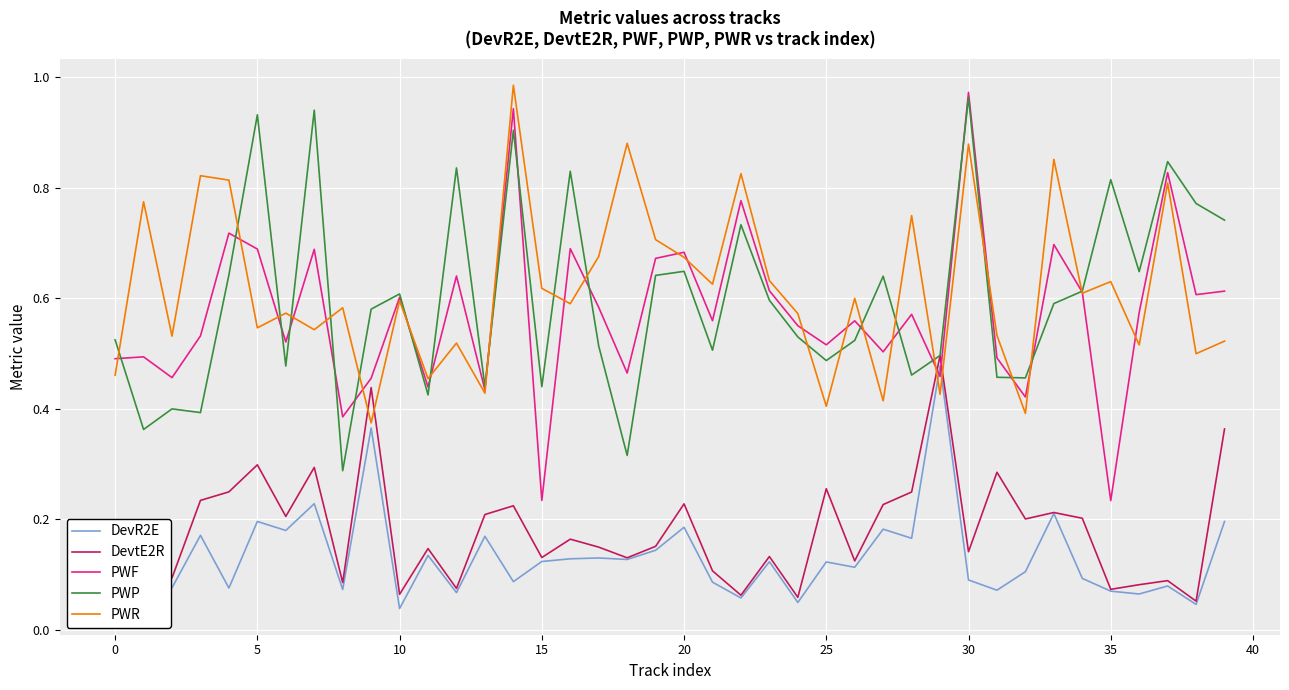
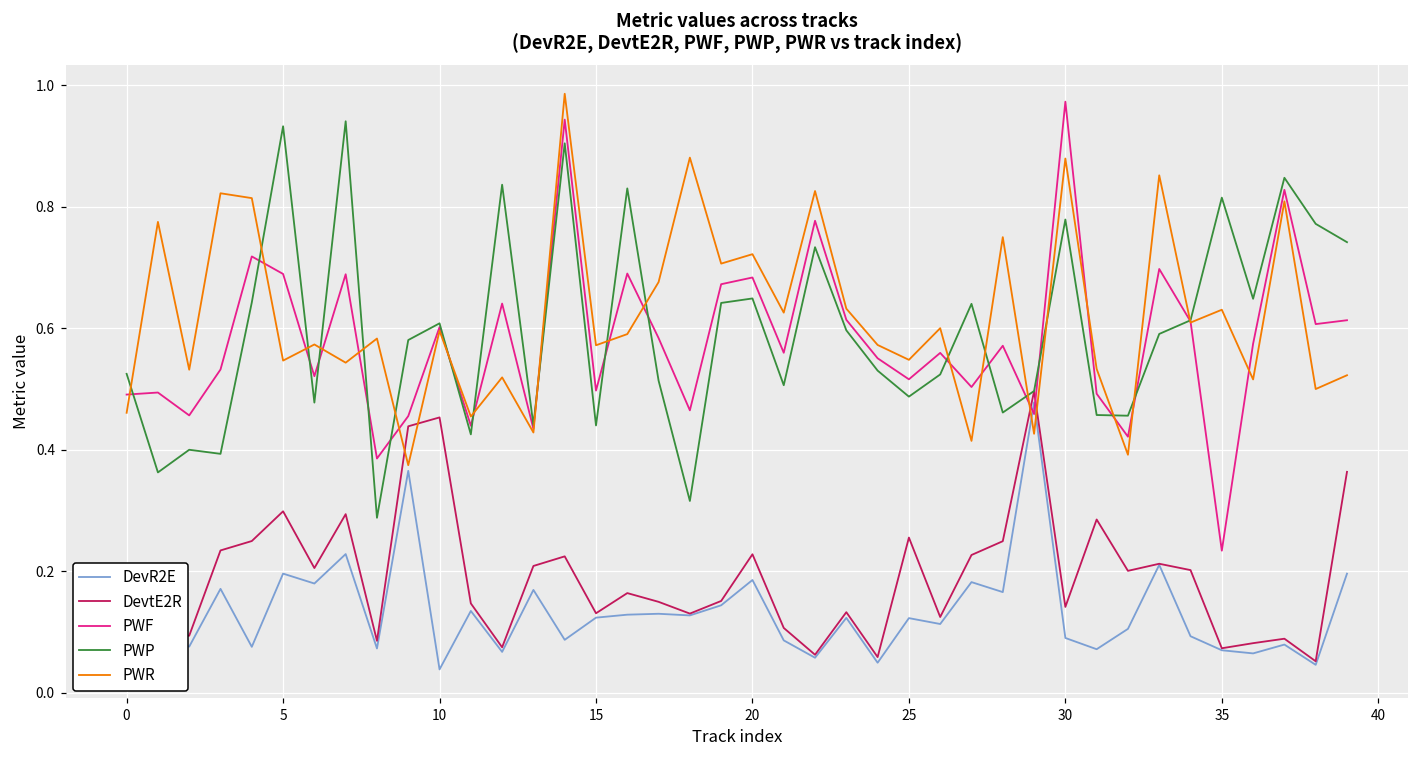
DevtE2R, 10: 0.06 -> 0.45
PWF, 15: 0.23 -> 0.50
PWR, 15: 0.62 -> 0.57
PWR, 20: 0.67 -> 0.72
PWR, 25: 0.40 -> 0.55
PWP, 30: 0.96 -> 0.78
